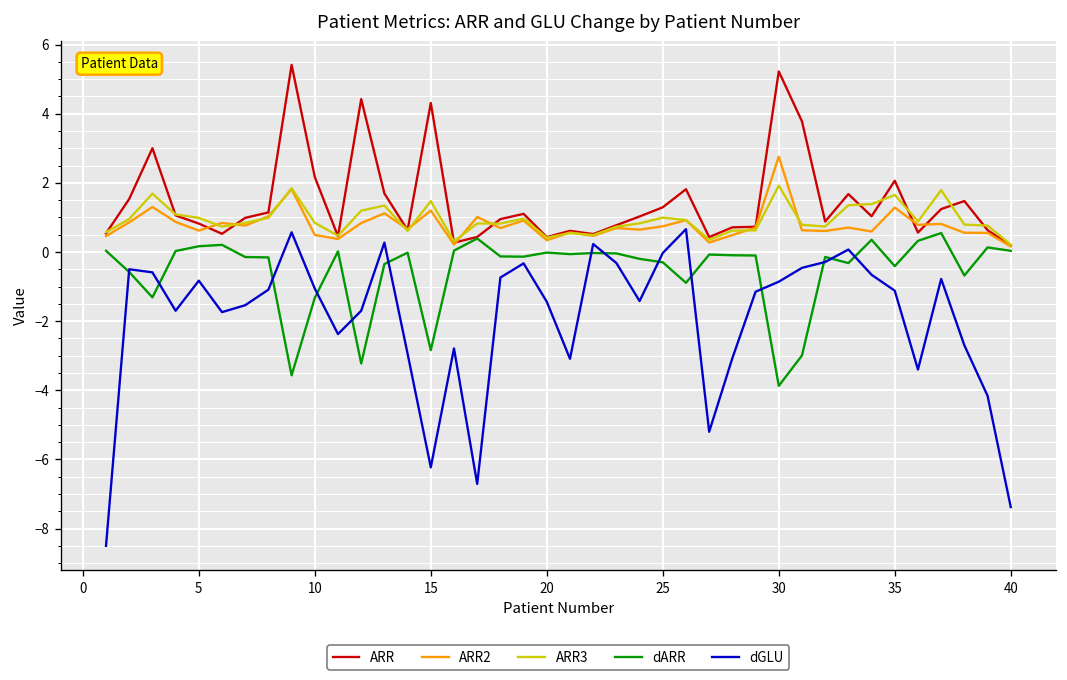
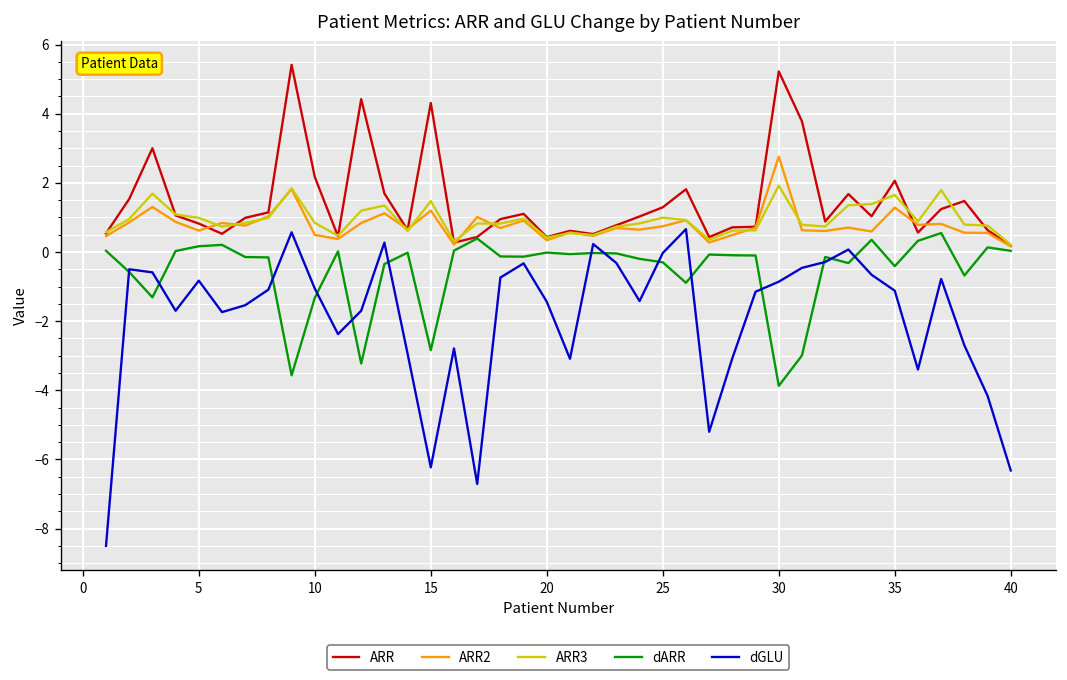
dGLU, 40: -7.4 -> -6.3
